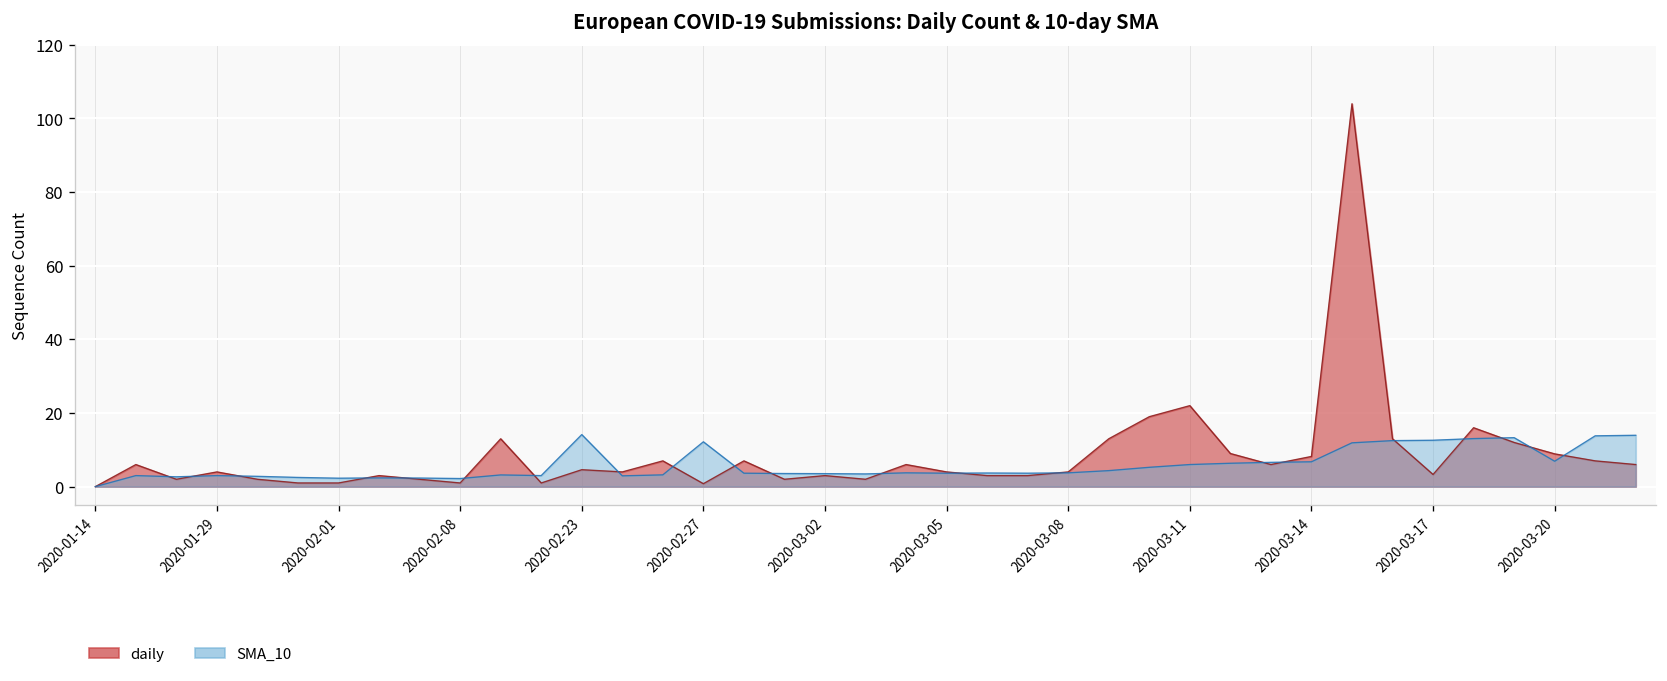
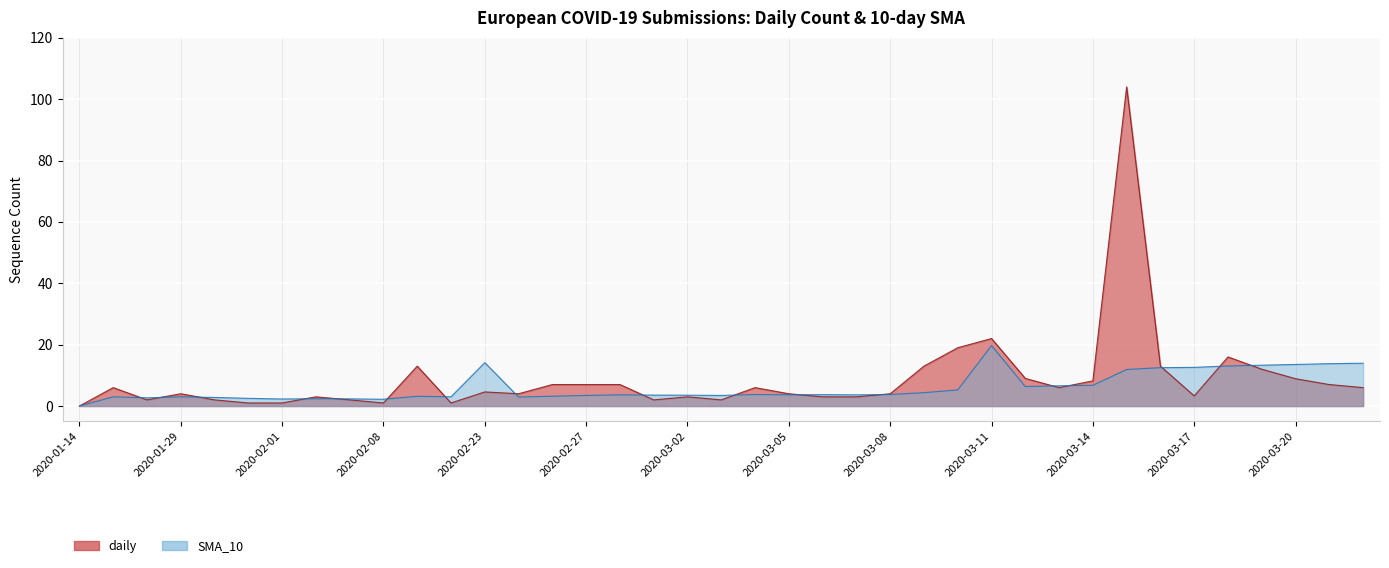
daily, 2020-02-27: 1 -> 7
SMA_10, 2020-02-27: 12 -> 3
SMA_10, 2020-03-11: 6 -> 20
SMA_10, 2020-03-20: 7 -> 14
